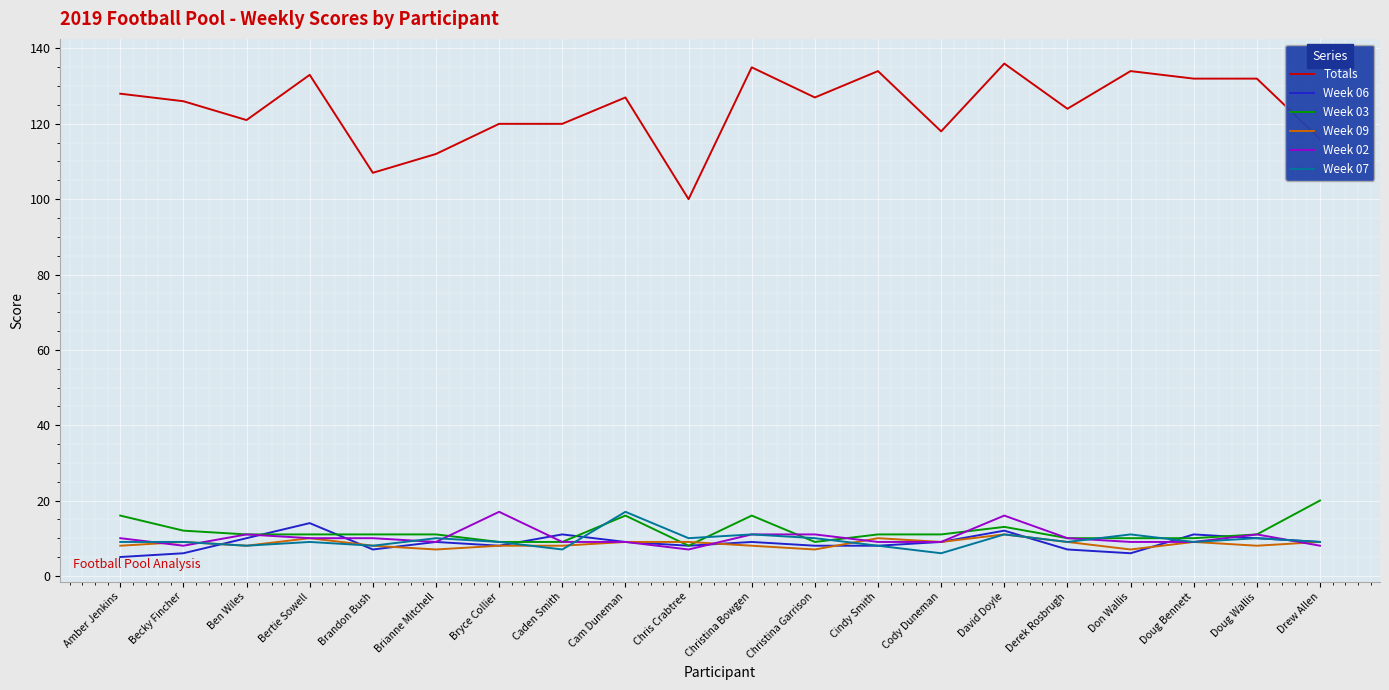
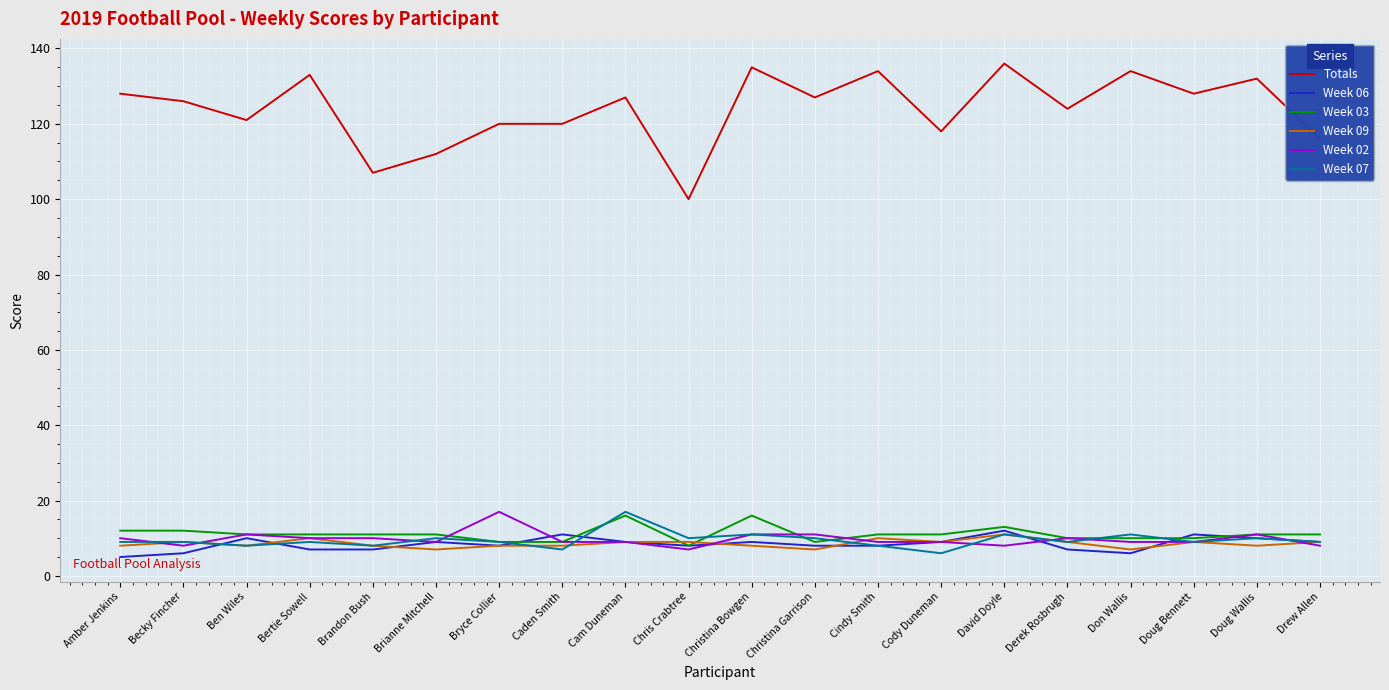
Week 03, Amber Jenkins: 16 -> 12
Week 06, Bertie Sowell: 14 -> 7
Week 02, David Doyle: 16 -> 8
Totals, Doug Bennett: 132 -> 128
Week 03, Drew Allen: 20 -> 11
